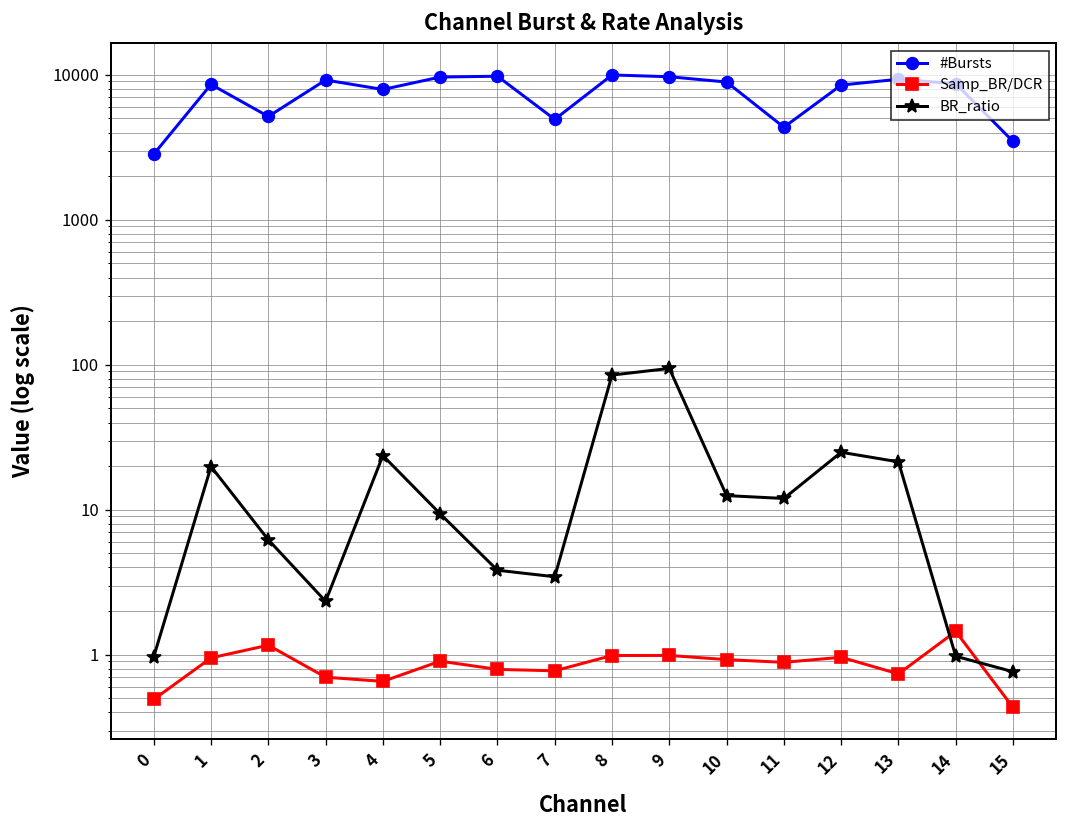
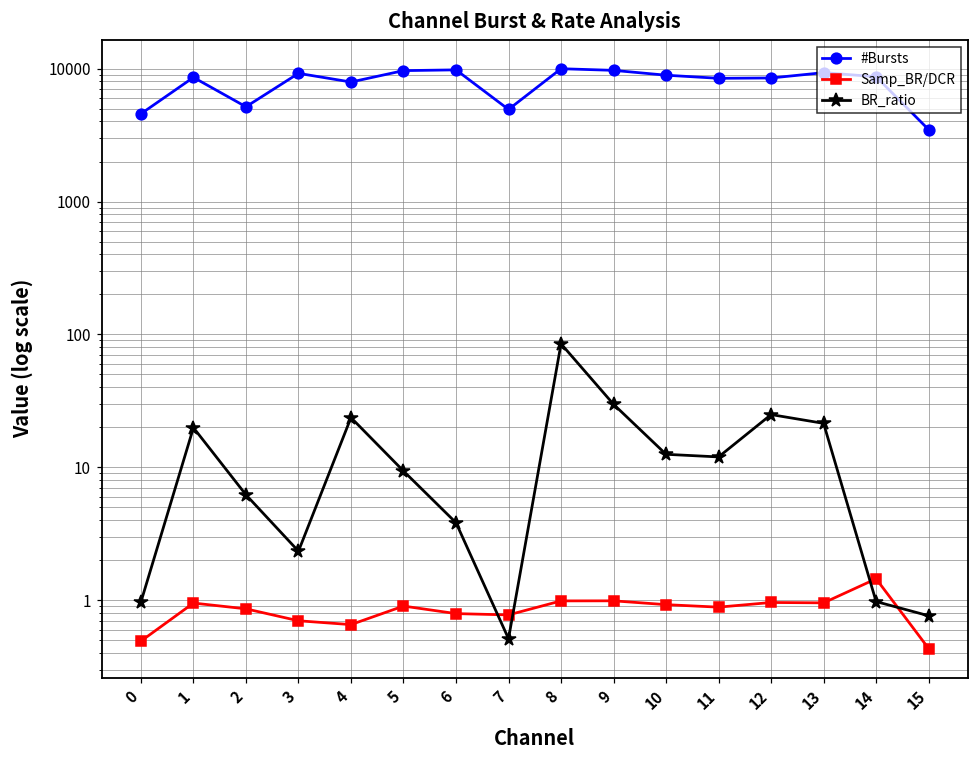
#Bursts, 0: 2800 -> 4600
Samp_BR/DCR, 2: 1.2 -> 0.9
BR_ratio, 7: 3.5 -> 0.51
BR_ratio, 9: 90 -> 30
#Bursts, 11: 4400 -> 8000
Samp_BR/DCR, 13: 0.7 -> 1.0
